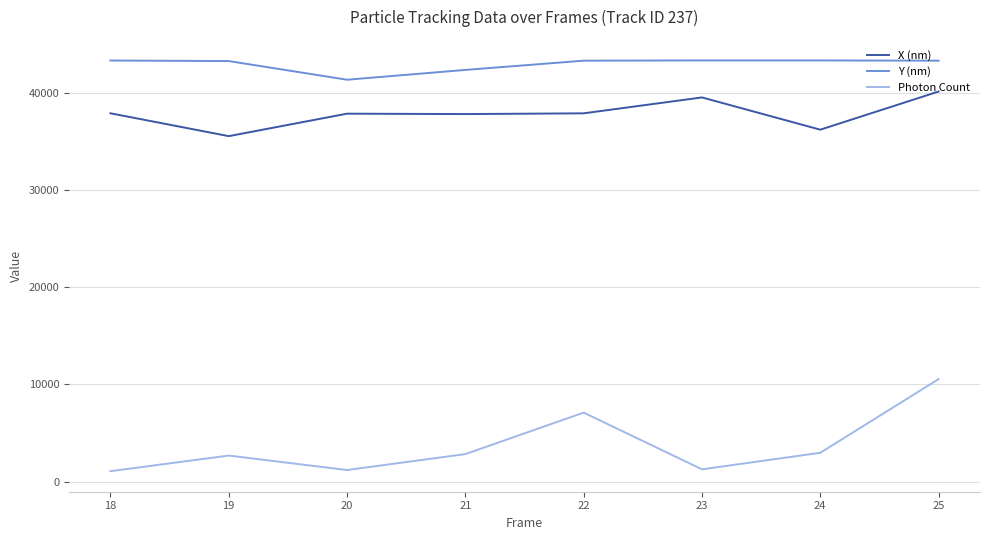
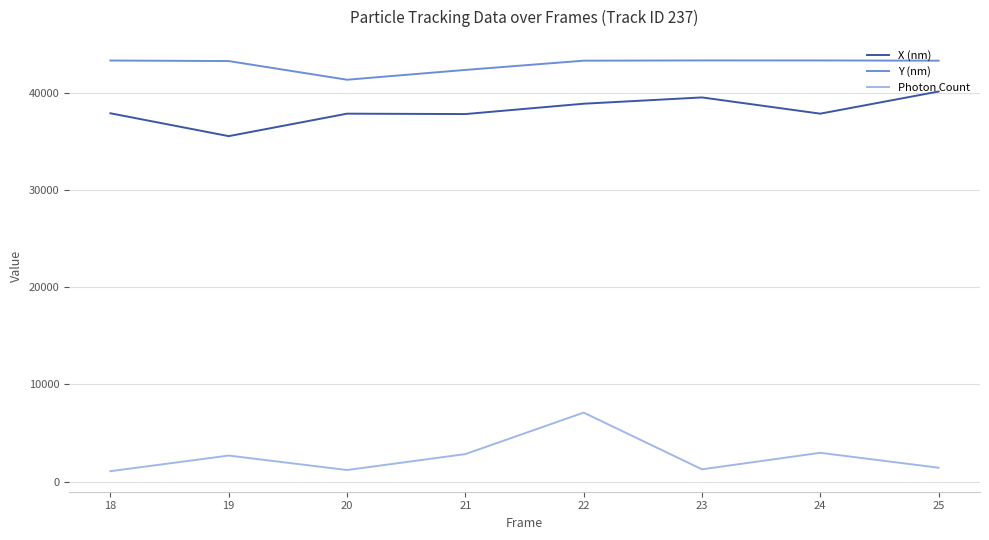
X (nm), 22: 38000 -> 39000
X (nm), 24: 36000 -> 38000
Photon Count, 25: 11000 -> 1000
